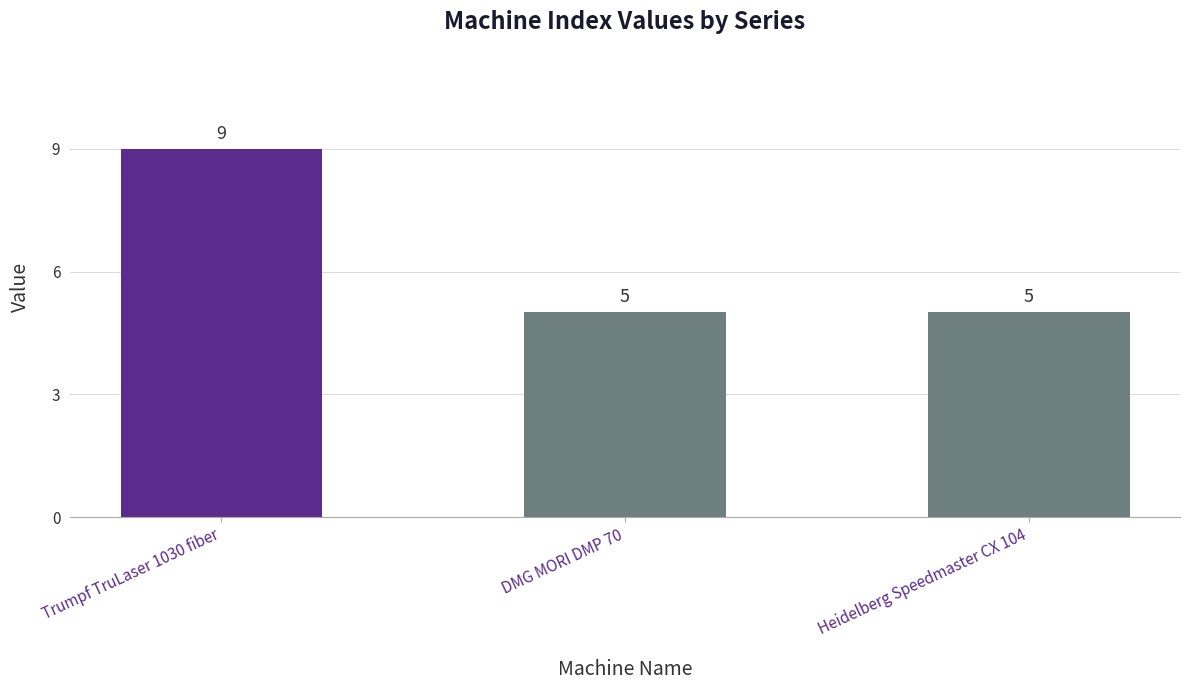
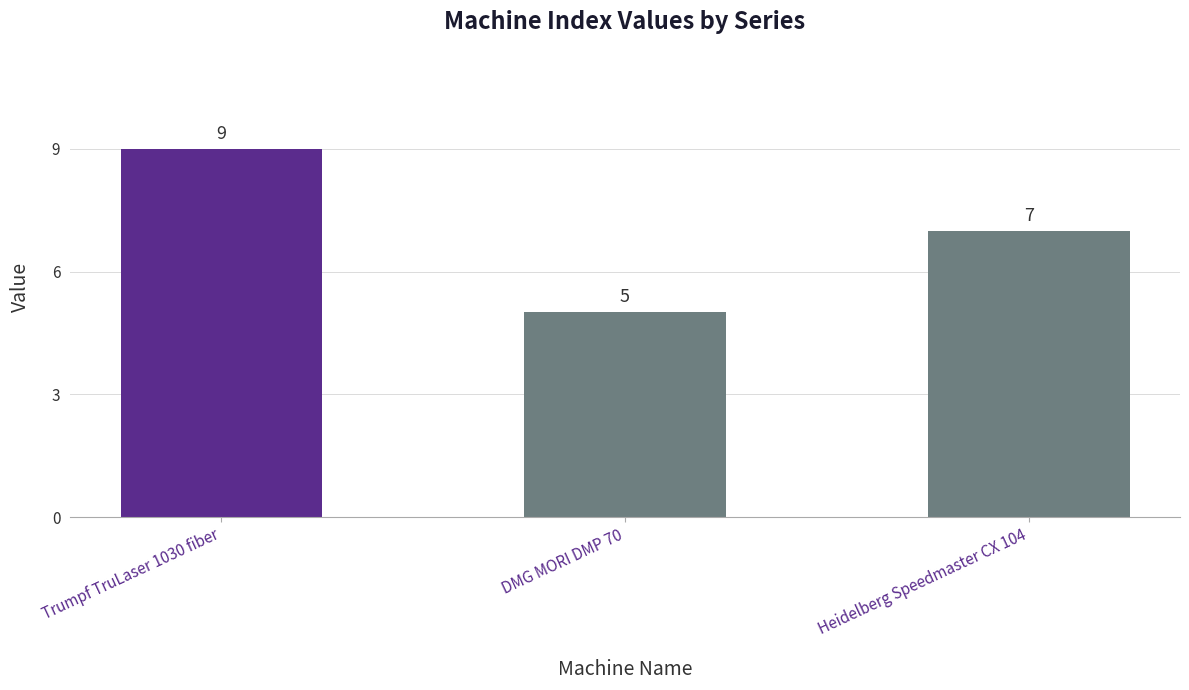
Heidelberg Speedmaster CX 104: 5 -> 7
